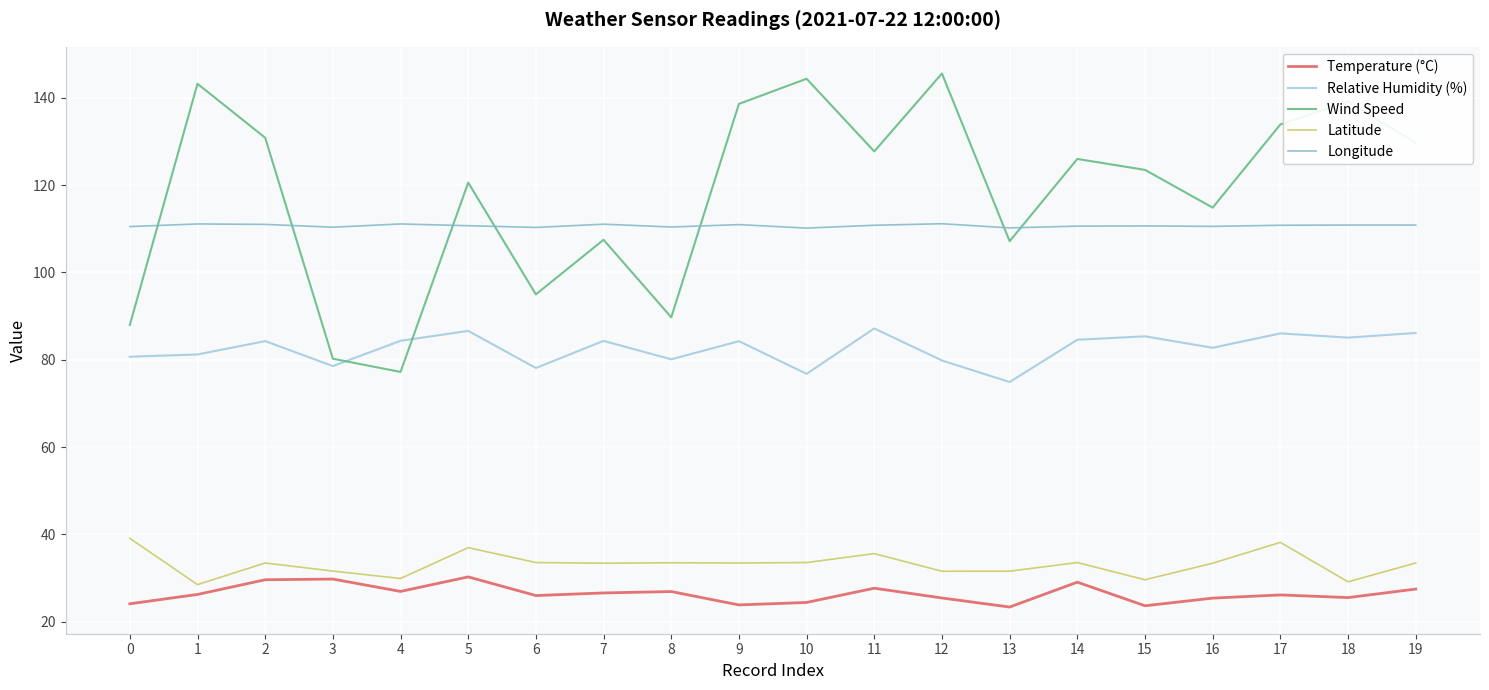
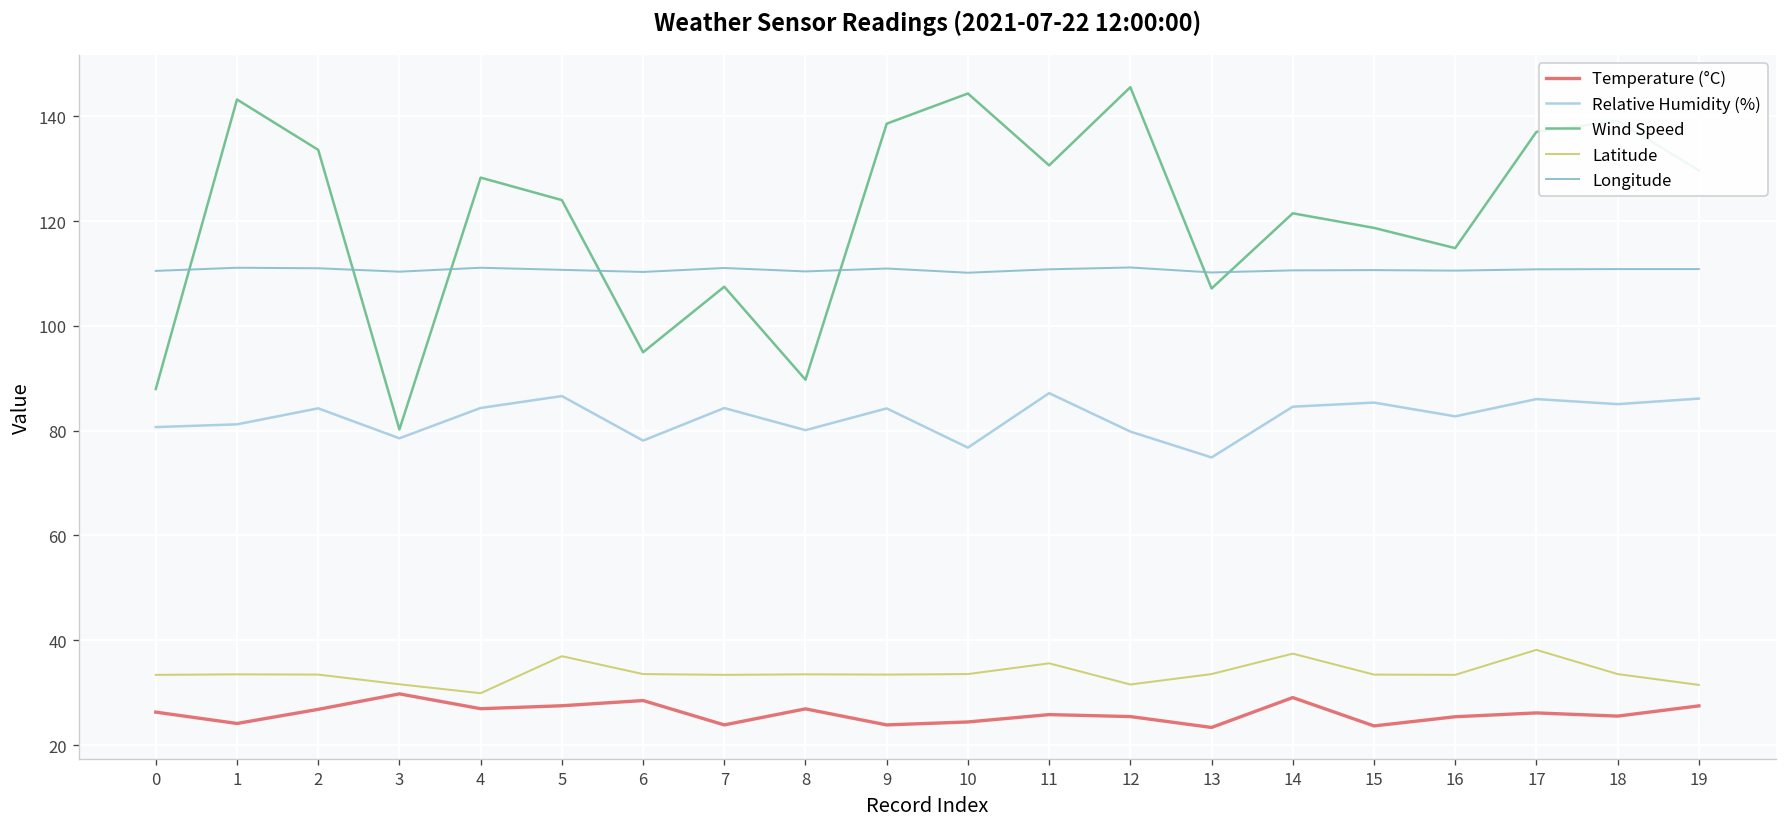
Temperature (°C), 0: 24 -> 26
Latitude, 0: 39 -> 33
Temperature (°C), 1: 26 -> 24
Latitude, 1: 29 -> 34
Temperature (°C), 2: 30 -> 27
Wind Speed, 2: 131 -> 134
Wind Speed, 4: 77 -> 128
Temperature (°C), 5: 30 -> 28
Wind Speed, 5: 121 -> 124
Temperature (°C), 6: 26 -> 28
Temperature (°C), 7: 27 -> 24
Temperature (°C), 11: 28 -> 26
Wind Speed, 11: 128 -> 131
Latitude, 13: 32 -> 34
Wind Speed, 14: 126 -> 121
Latitude, 14: 34 -> 37
Wind Speed, 15: 123 -> 119
Latitude, 15: 30 -> 33
Wind Speed, 17: 134 -> 137
Latitude, 18: 29 -> 34
Latitude, 19: 33 -> 31
